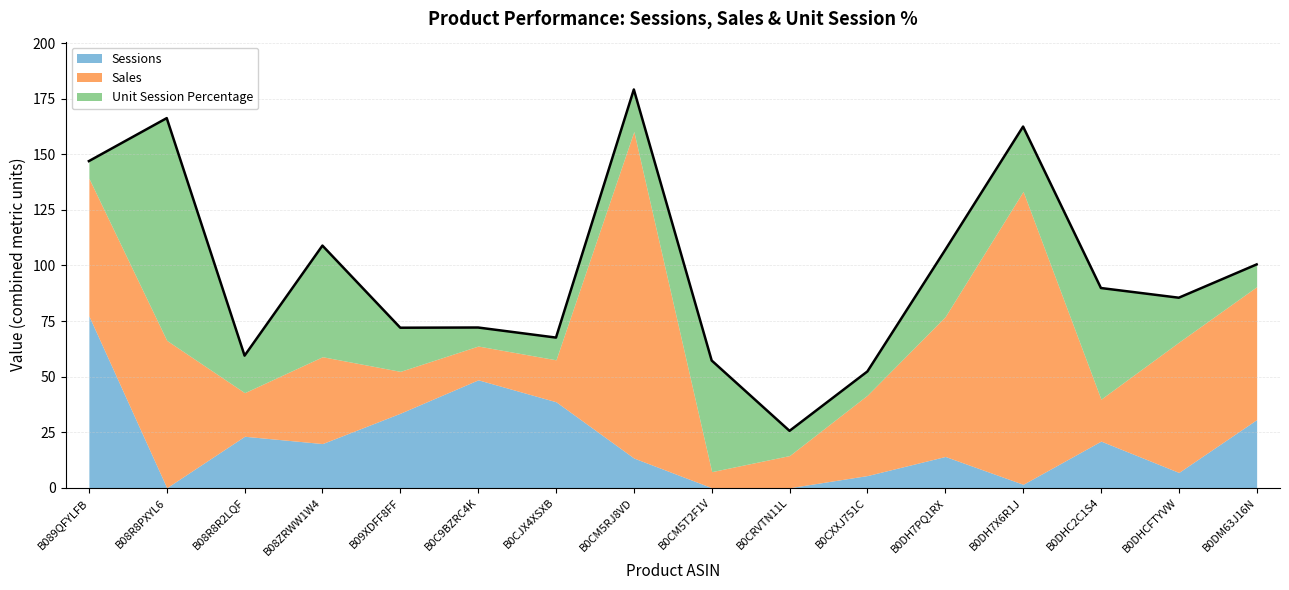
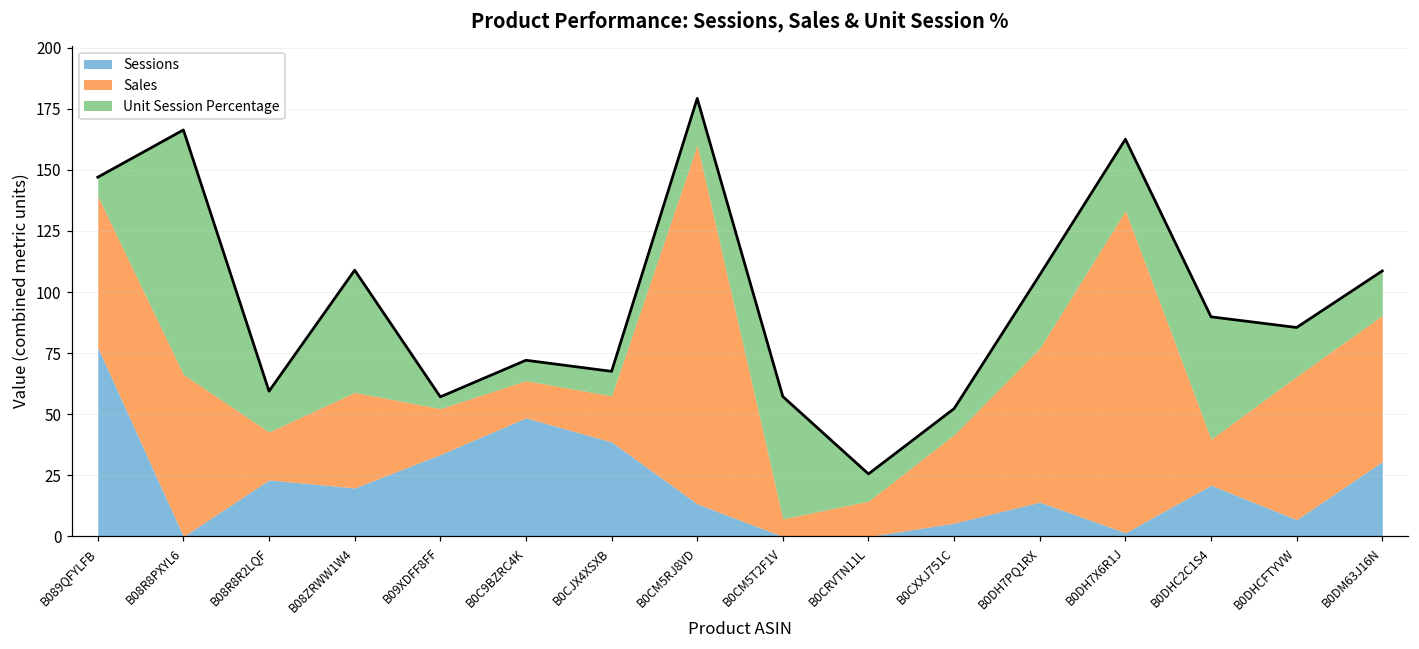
Unit Session Percentage, B09XDFF8FF: 20 -> 5
Unit Session Percentage, B0DM63J16N: 10 -> 18
